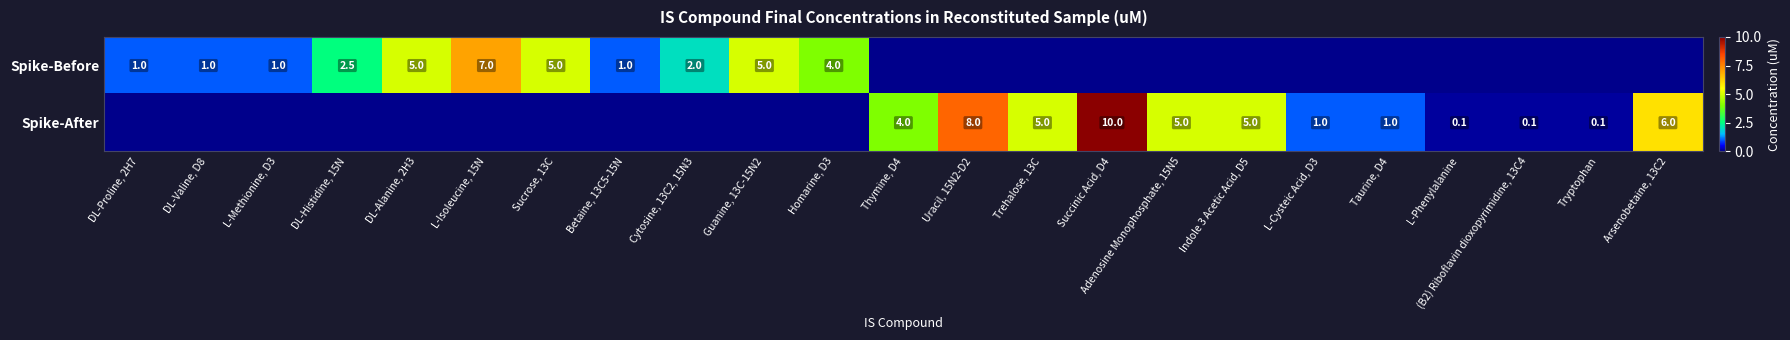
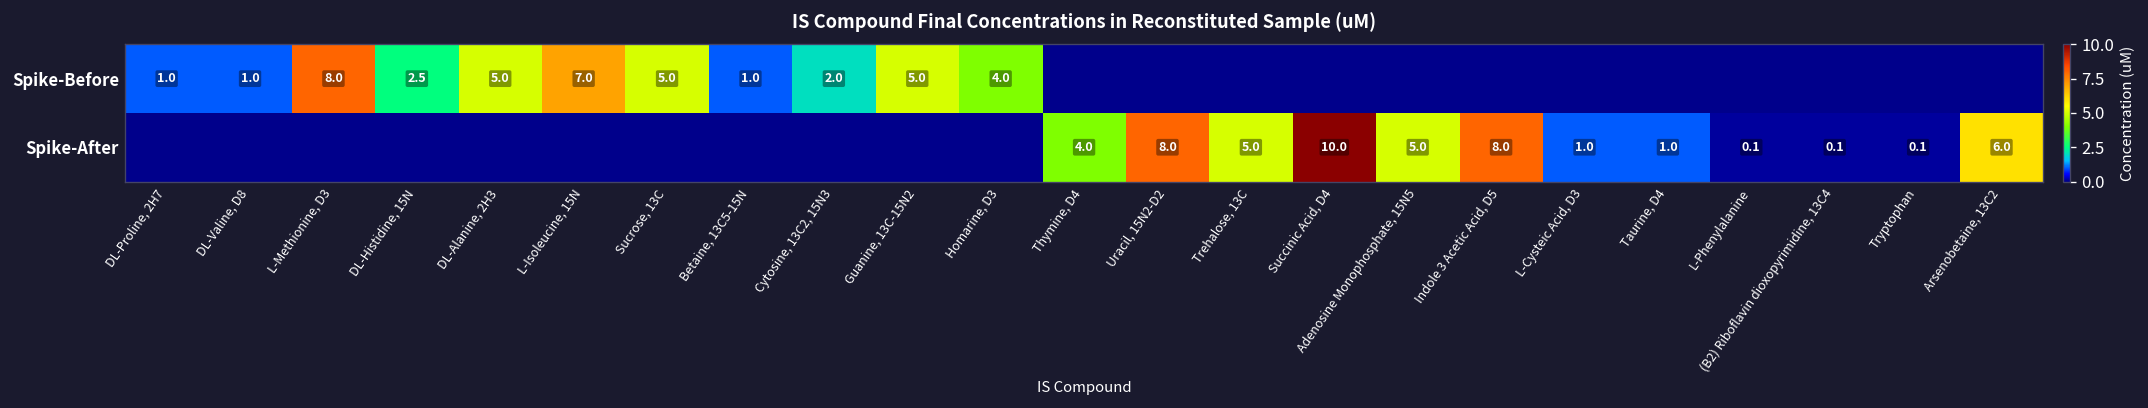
Spike-Before, L-Methionine, D3: 1.0 -> 8.0
Spike-After, Indole 3 Acetic Acid, D5: 5.0 -> 8.0
